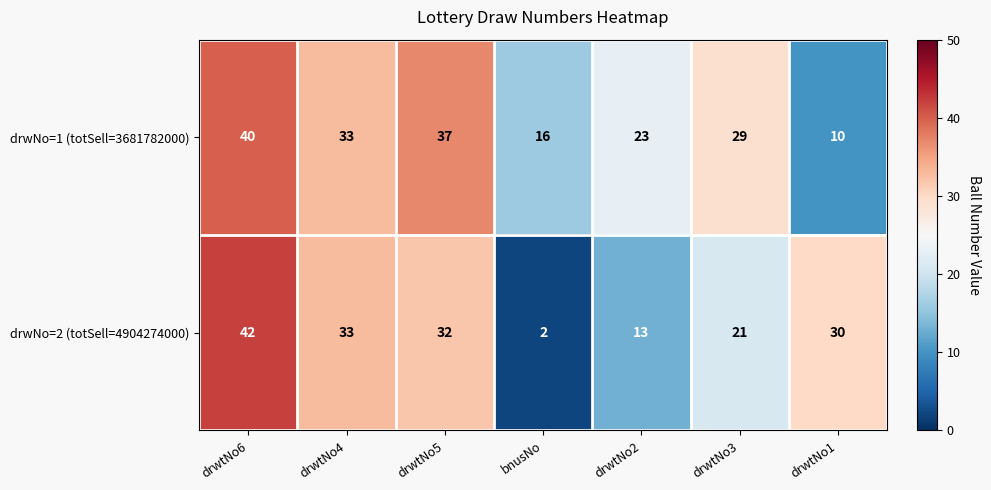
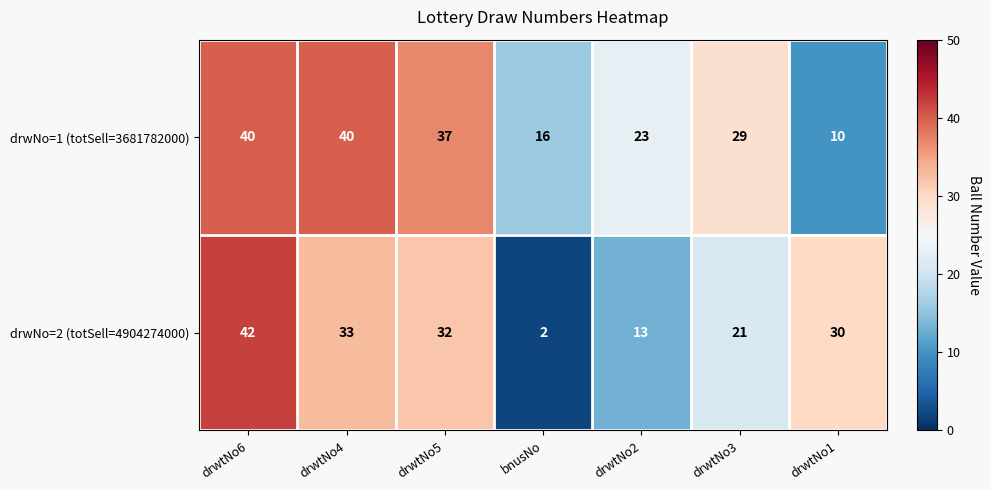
drwNo=1 (totSell=3681782000), drwtNo4: 33 -> 40
